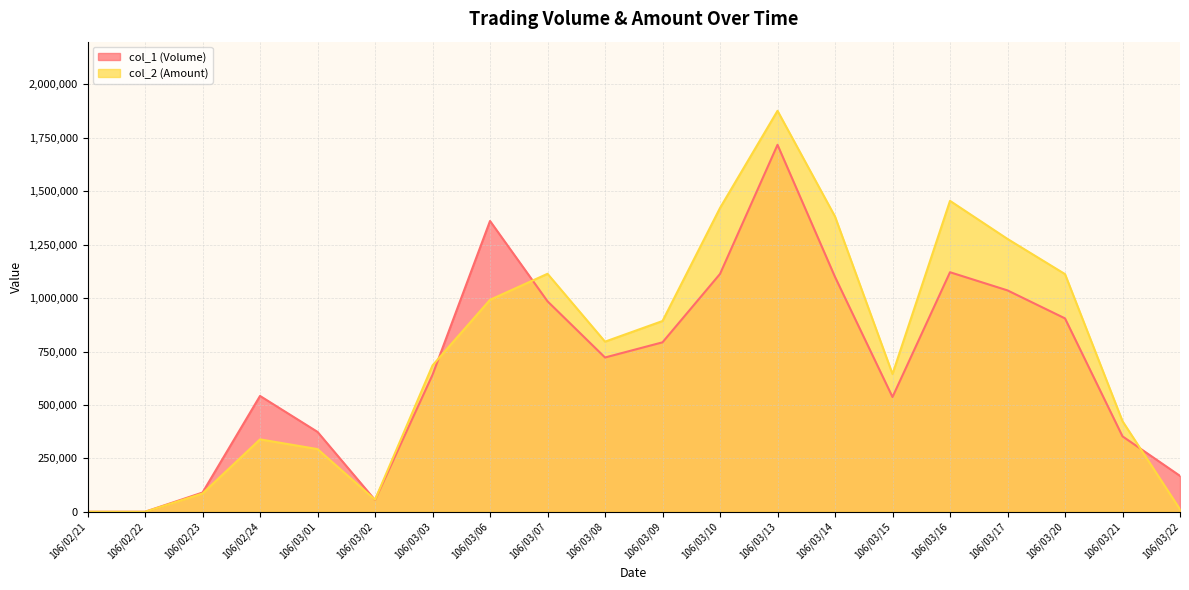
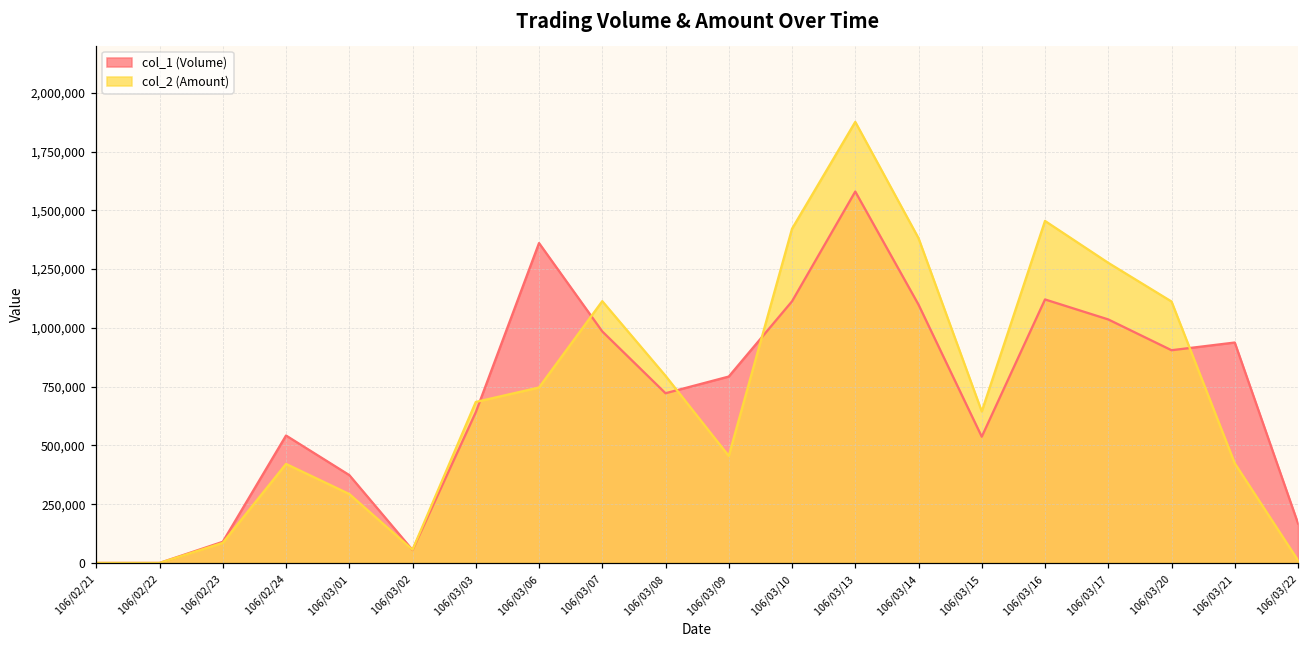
col_2 (Amount), 106/02/24: 340,000 -> 420,000
col_2 (Amount), 106/03/06: 990,000 -> 750,000
col_2 (Amount), 106/03/09: 890,000 -> 460,000
col_1 (Volume), 106/03/13: 1,720,000 -> 1,580,000
col_1 (Volume), 106/03/21: 350,000 -> 940,000
